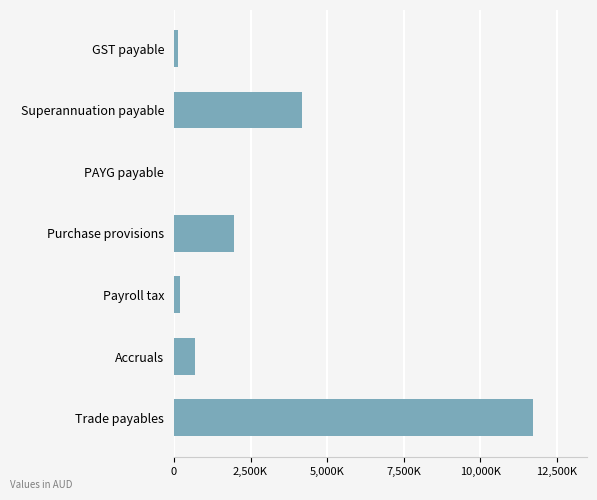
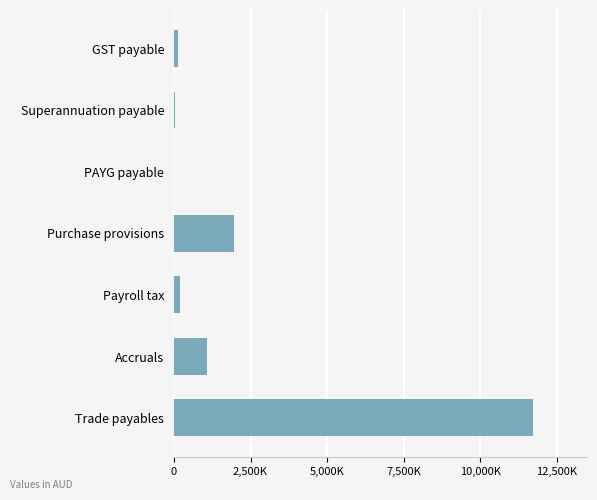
Superannuation payable: 4,200,000 -> 0
Accruals: 700,000 -> 1,100,000
